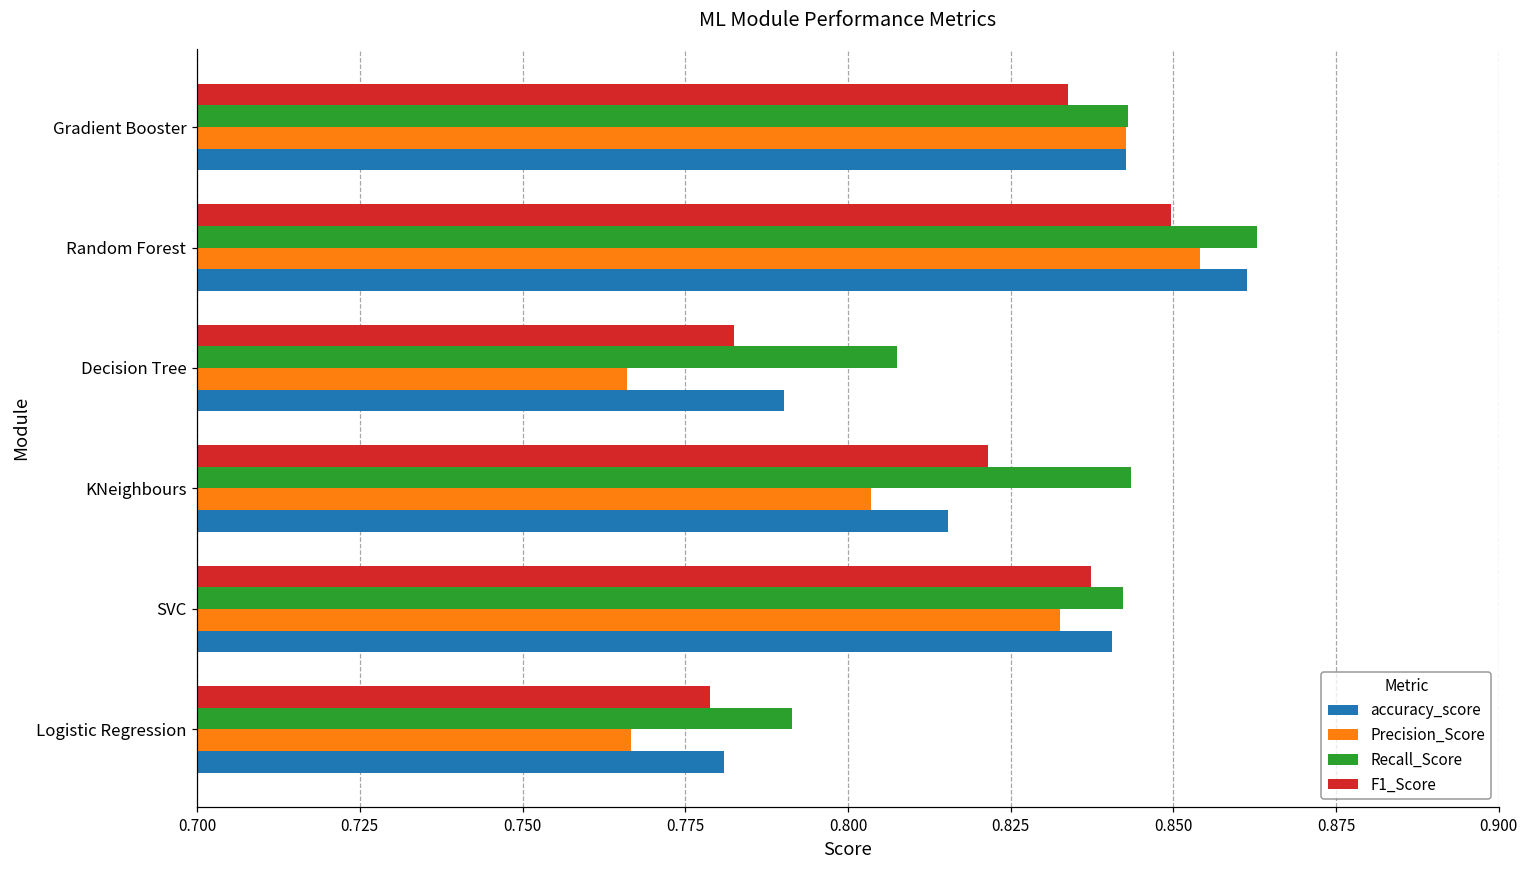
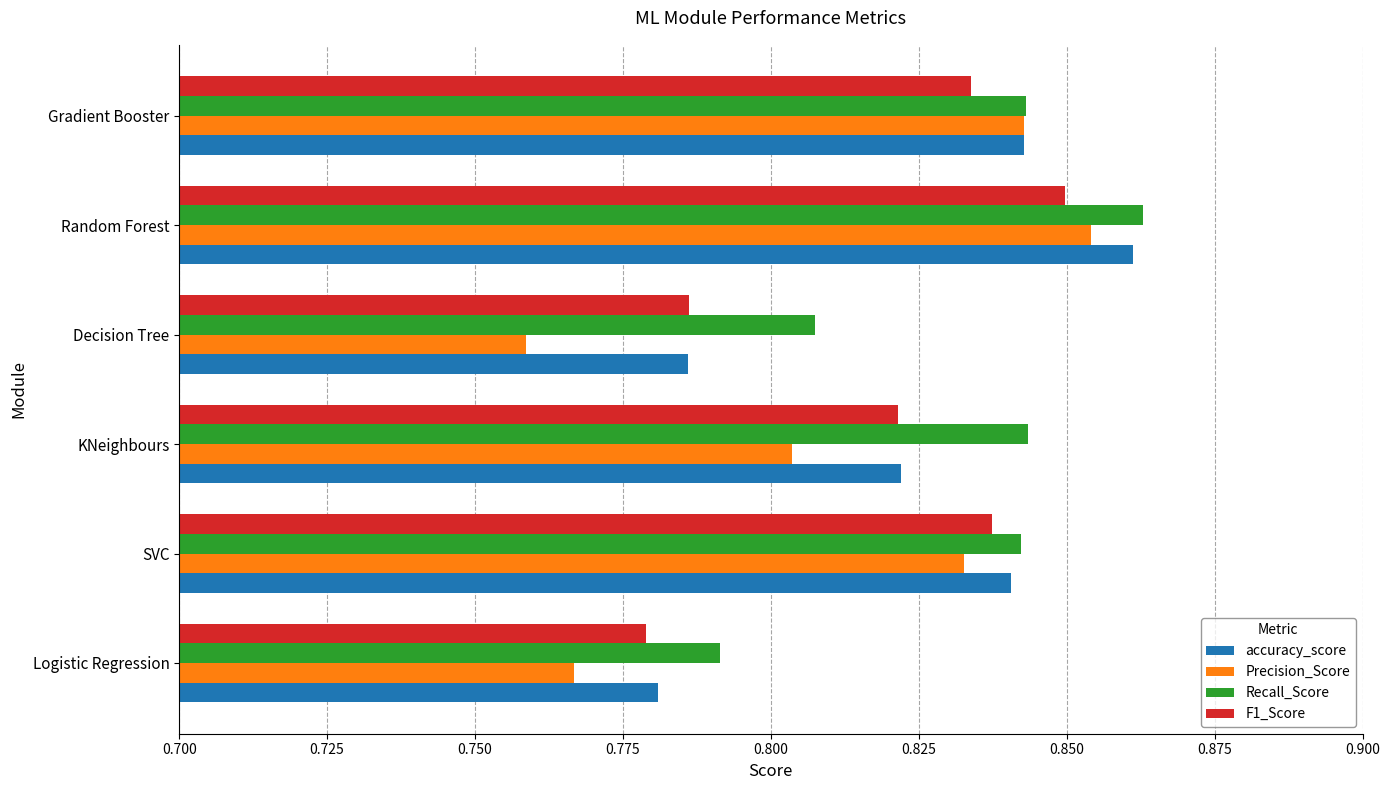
F1_Score, Decision Tree: 0.782 -> 0.786
Precision_Score, Decision Tree: 0.766 -> 0.759
accuracy_score, Decision Tree: 0.790 -> 0.786
accuracy_score, KNeighbours: 0.815 -> 0.822
